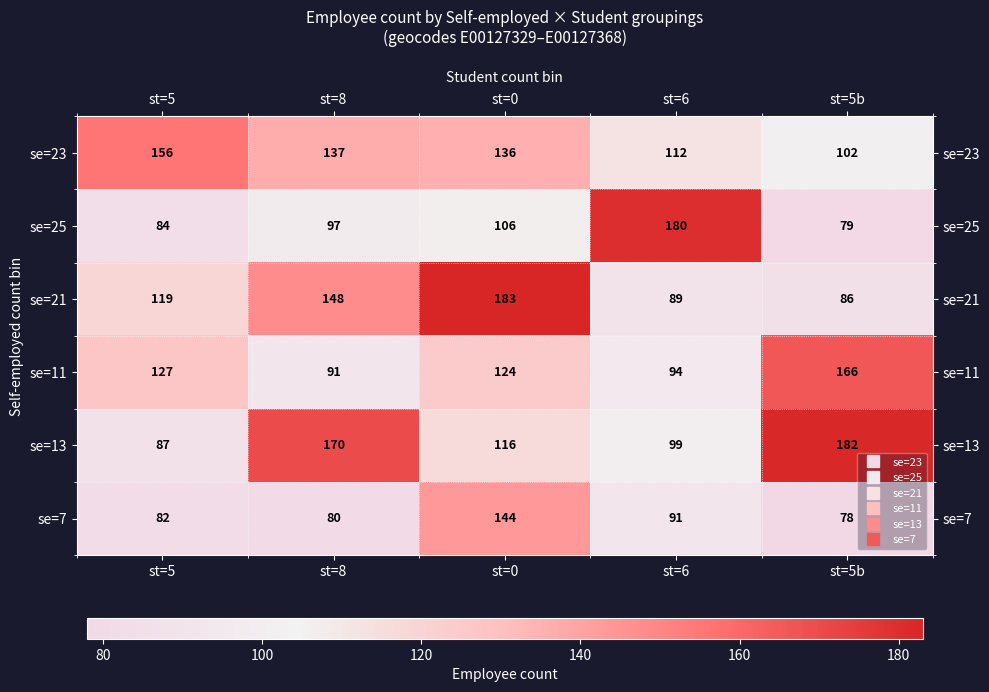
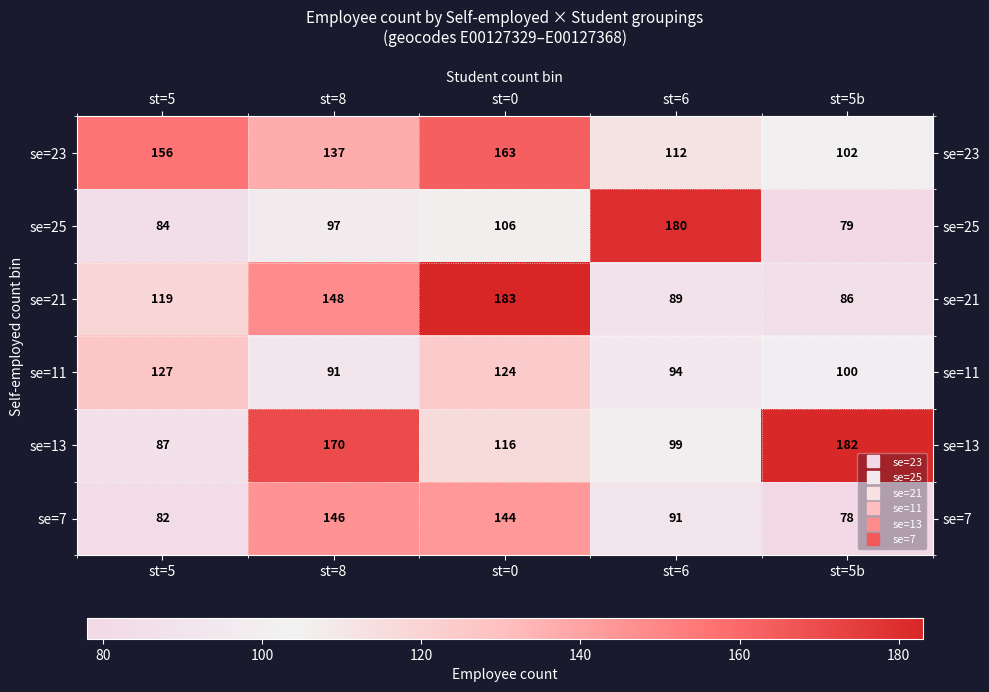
se=23, st=0: 136 -> 163
se=11, st=5b: 166 -> 100
se=7, st=8: 80 -> 146
